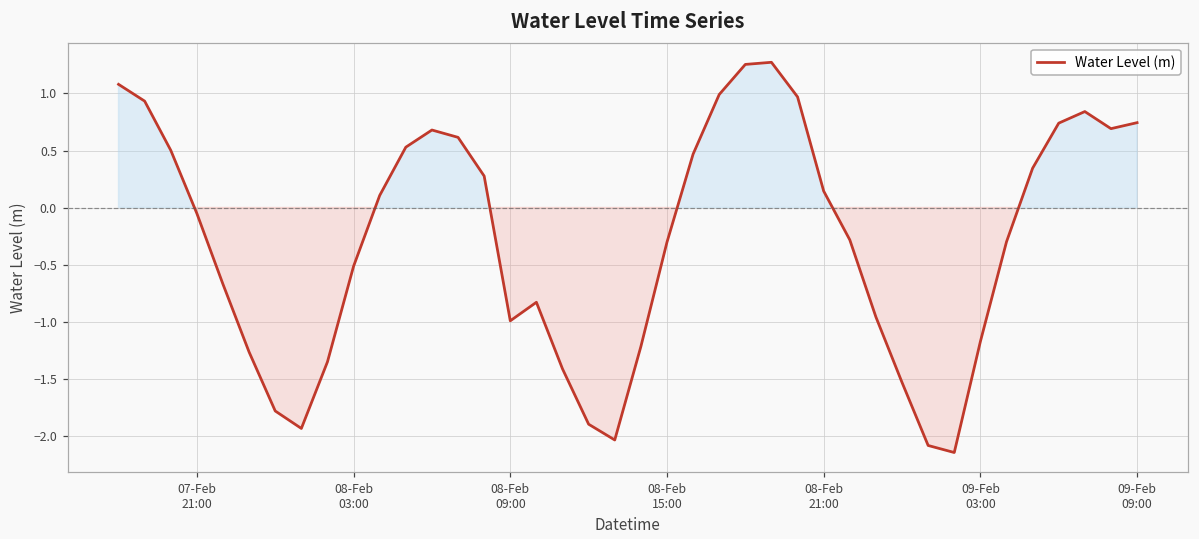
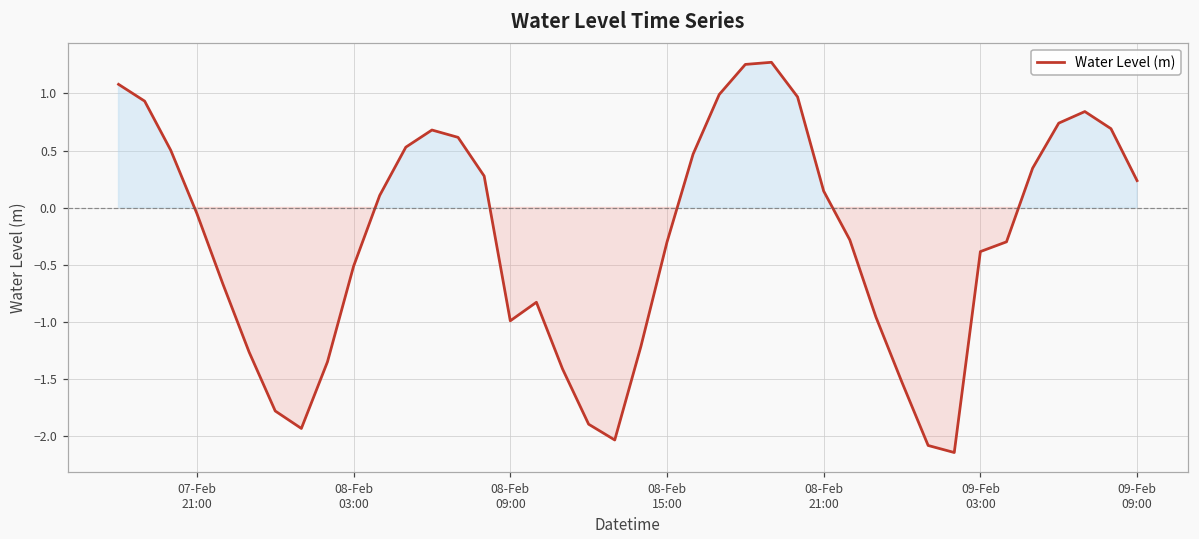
09-Feb 03:00: -1.18 -> -0.39
09-Feb 09:00: 0.74 -> 0.24
